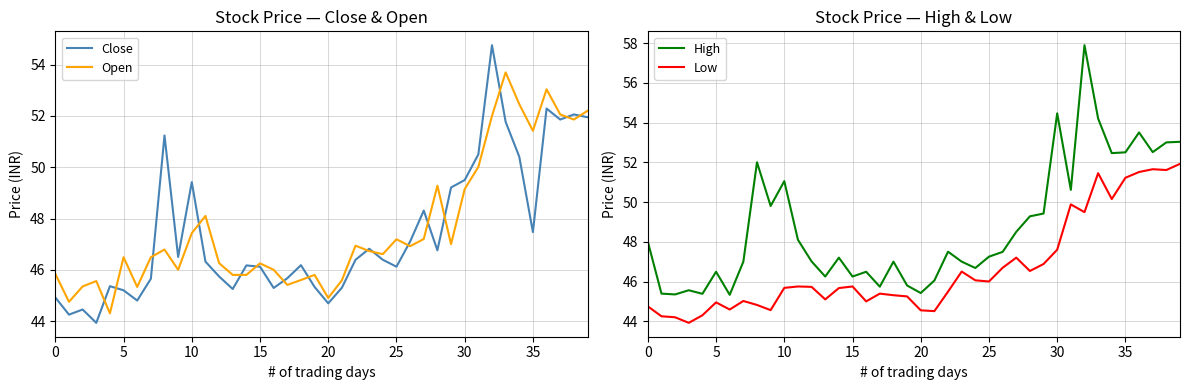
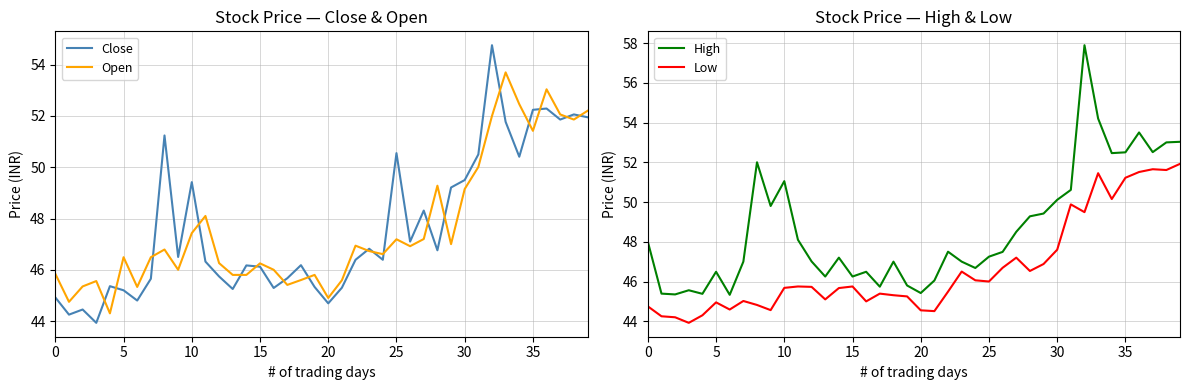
Stock Price — Close & Open, Close, 25: 46.1 -> 50.6
Stock Price — Close & Open, Close, 35: 47.5 -> 52.2
Stock Price — High & Low, High, 30: 54.5 -> 50.1
